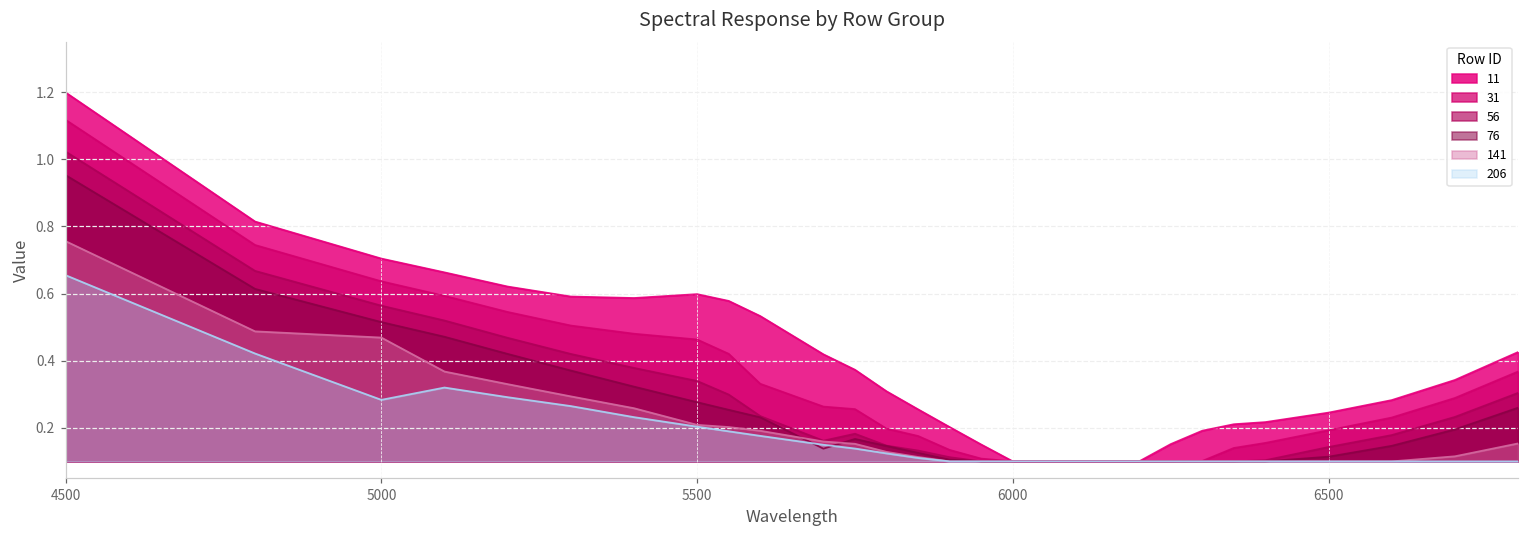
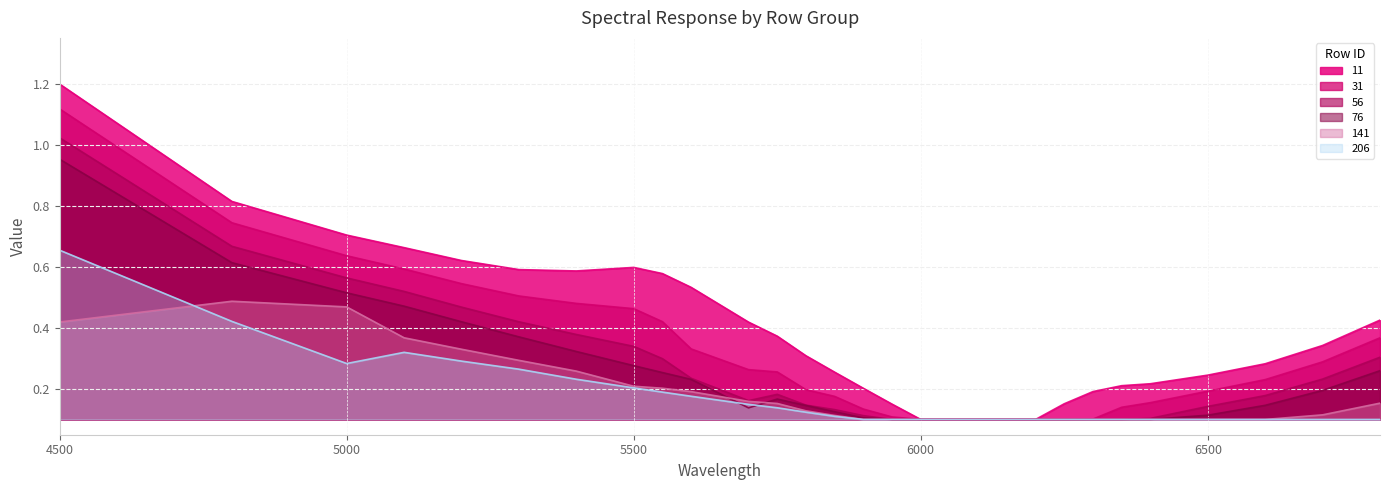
141, 4500: 0.76 -> 0.42
